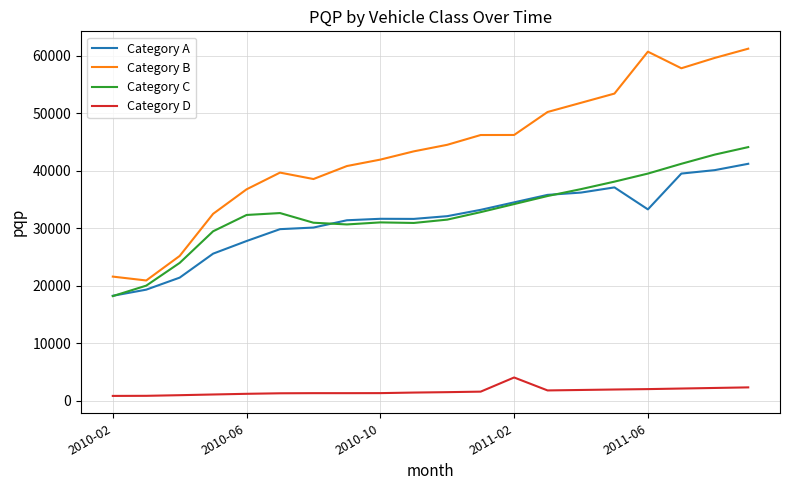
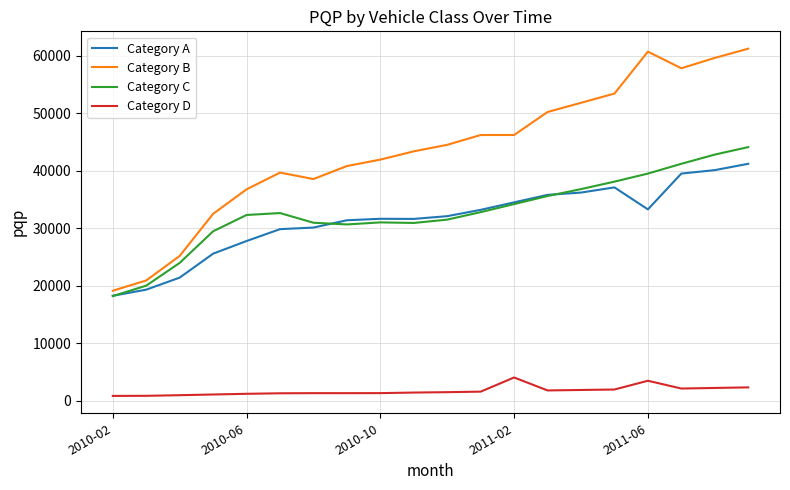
Category B, 2010-02: 22000 -> 19000
Category D, 2011-06: 2000 -> 4000
